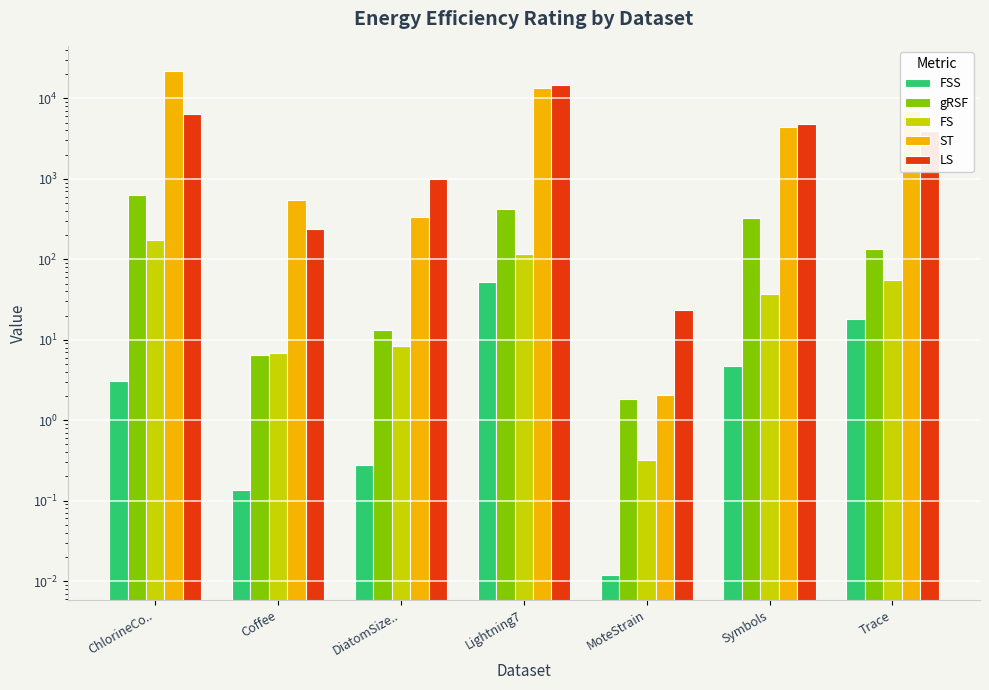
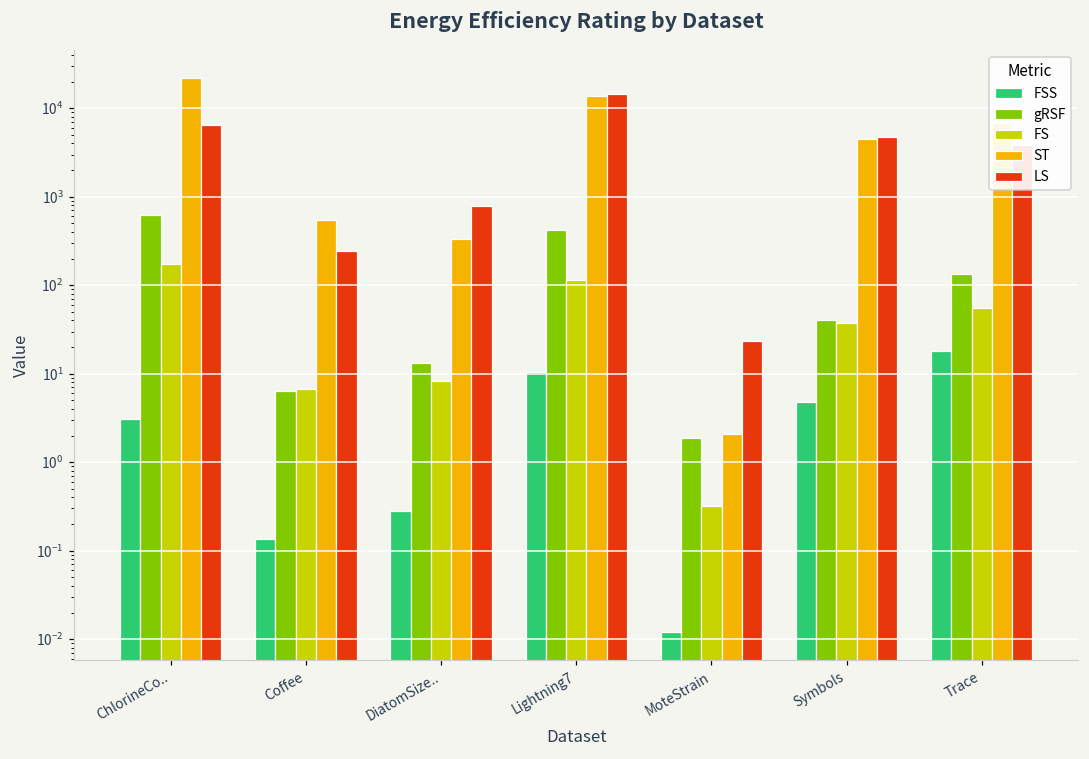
LS, DiatomSize..: 1000 -> 800
FSS, Lightning7: 50 -> 10
gRSF, Symbols: 330 -> 40
